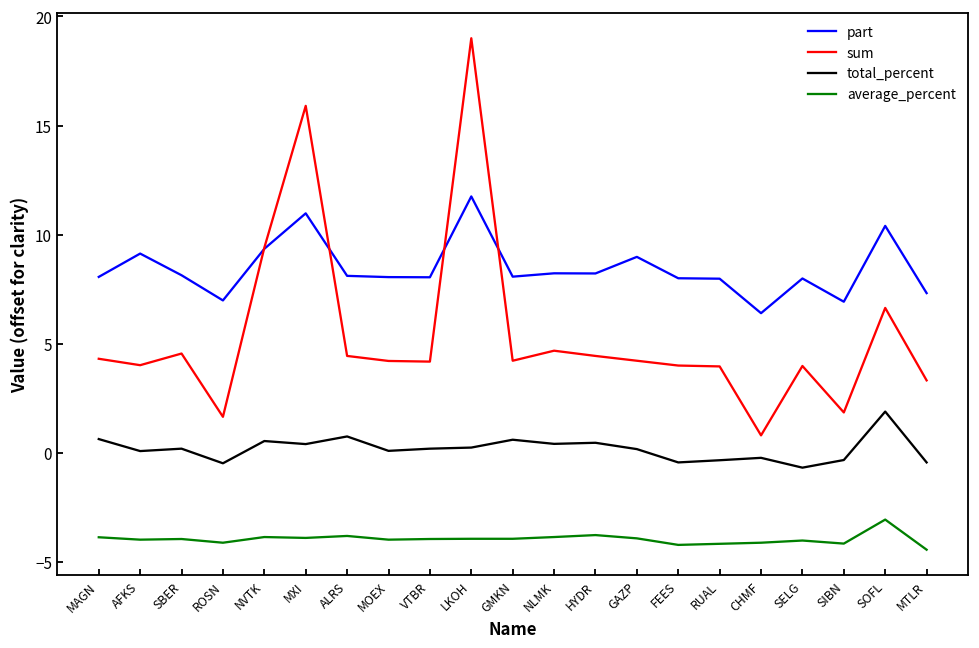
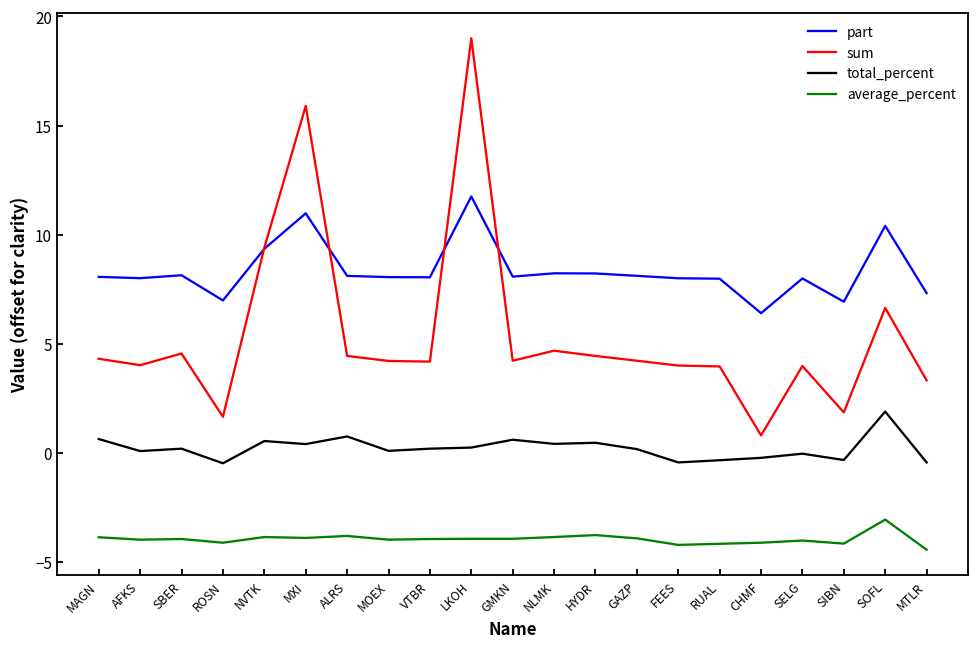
part, AFKS: 9.1 -> 8.0
part, GAZP: 9.0 -> 8.1
total_percent, SELG: -0.7 -> 0.0
